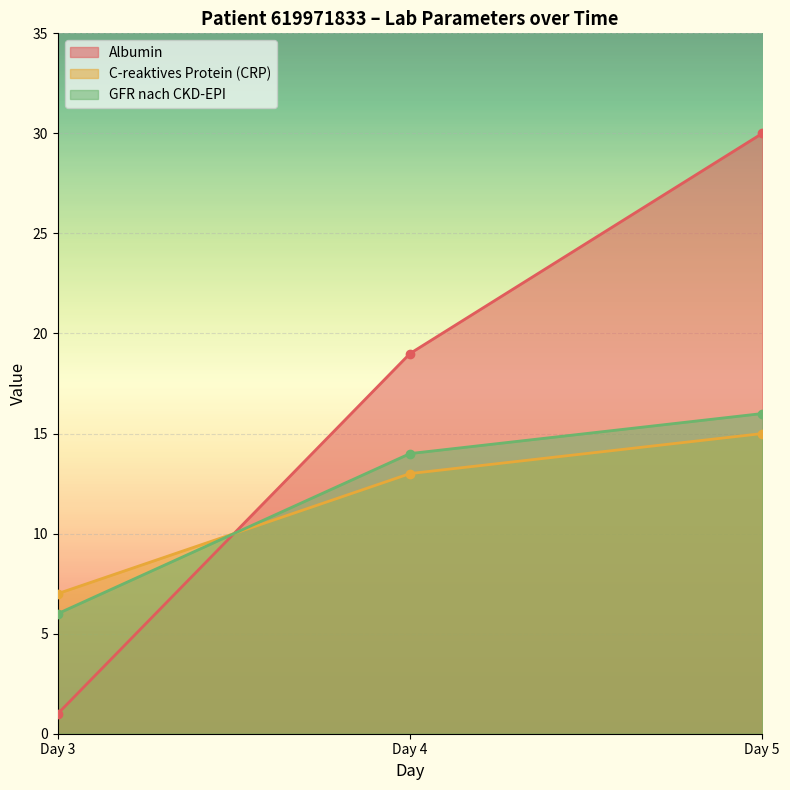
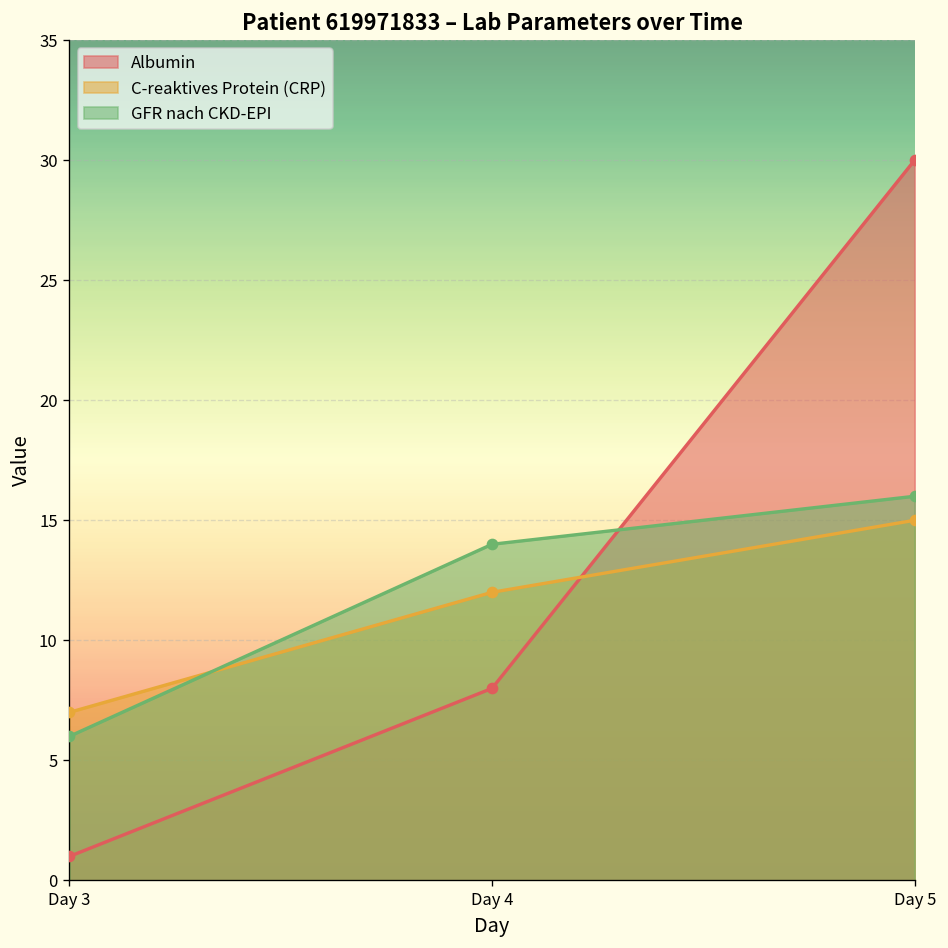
Albumin, Day 4: 19 -> 8
C-reaktives Protein (CRP), Day 4: 13 -> 12
